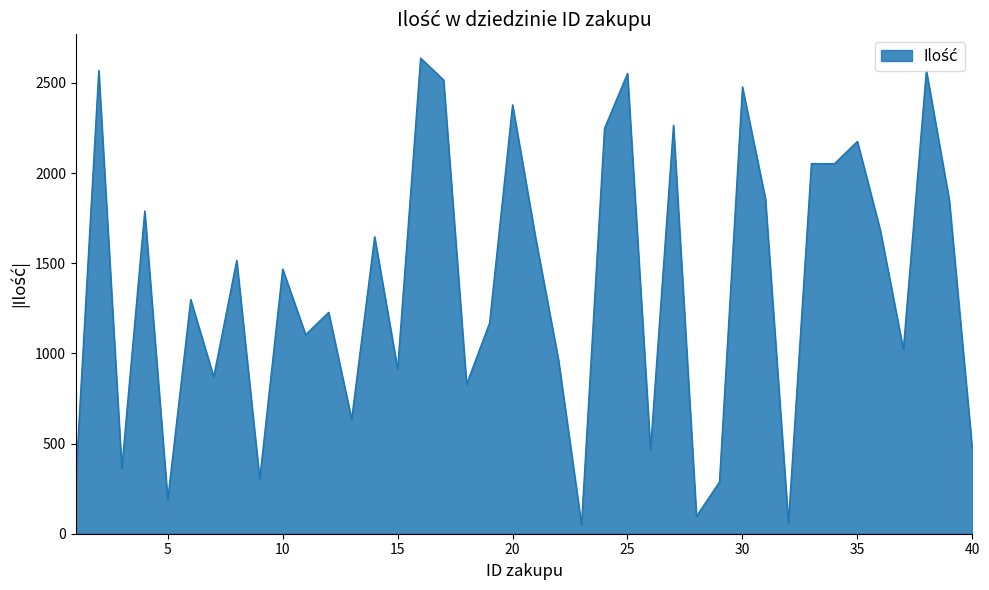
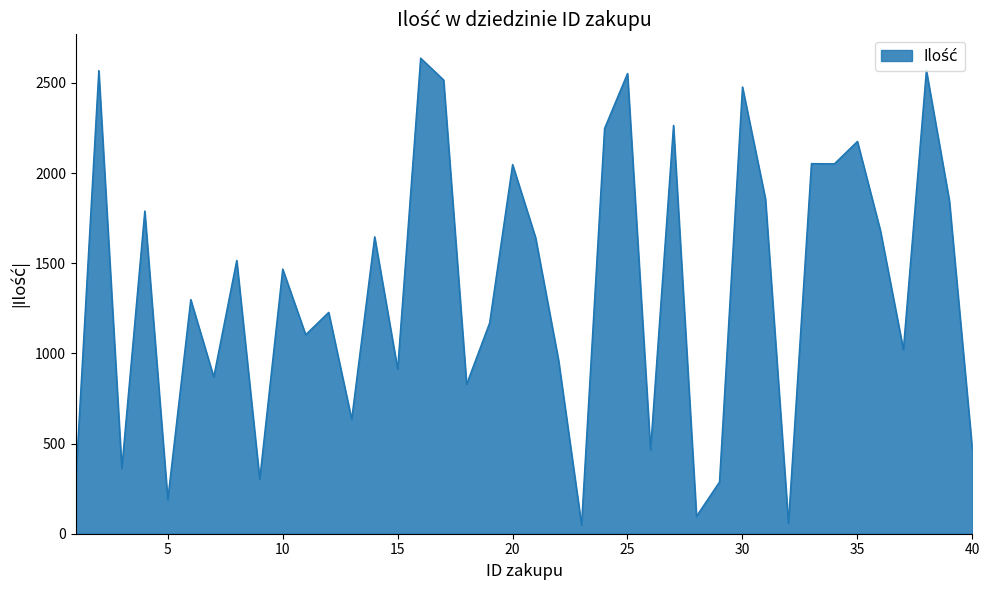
20: 2380 -> 2050
